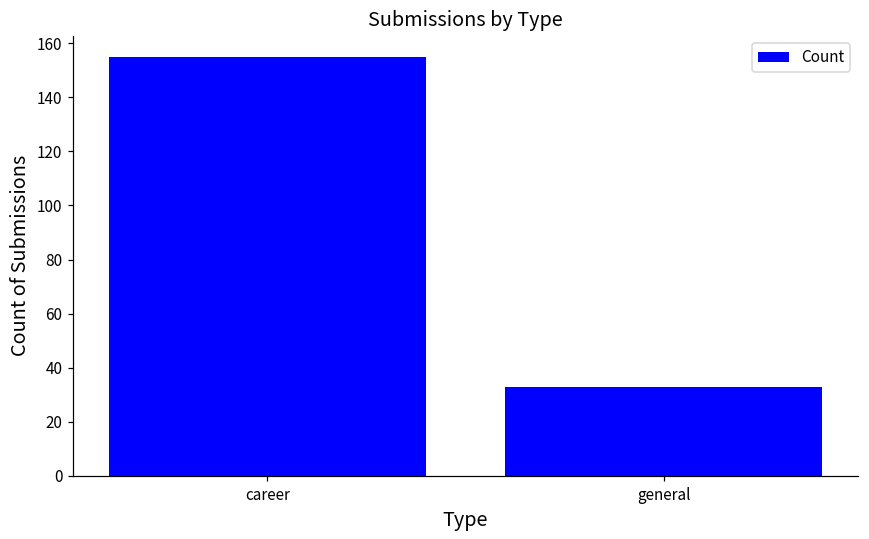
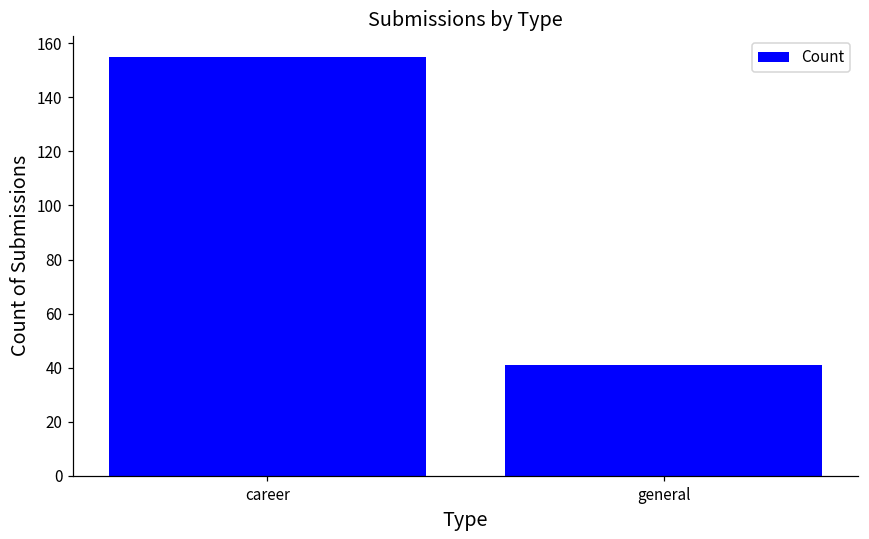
general: 33 -> 41
